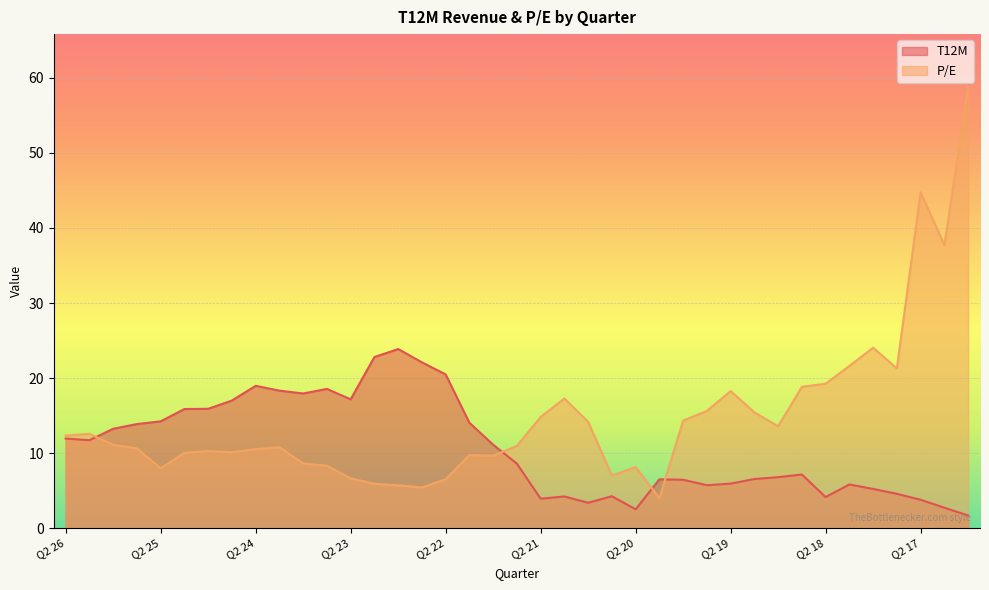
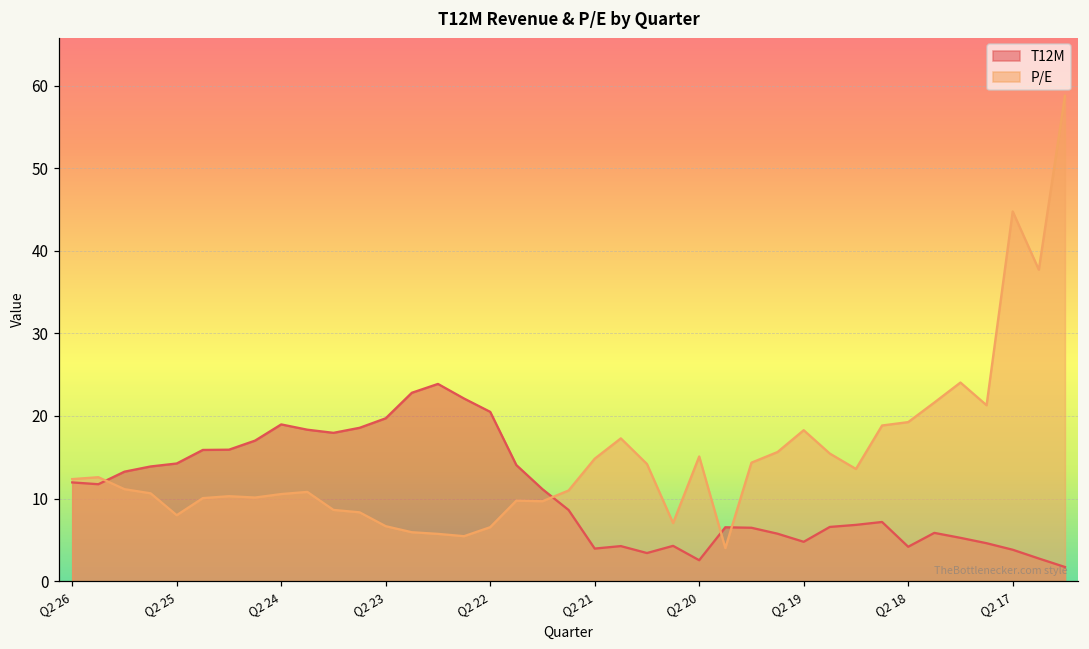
T12M, Q2 23: 17 -> 20
P/E, Q2 20: 8 -> 15
T12M, Q2 19: 6 -> 5
